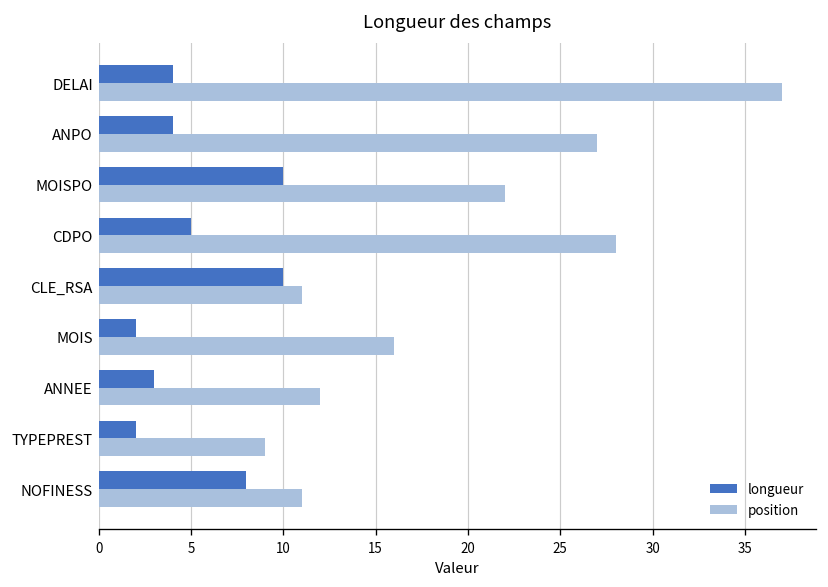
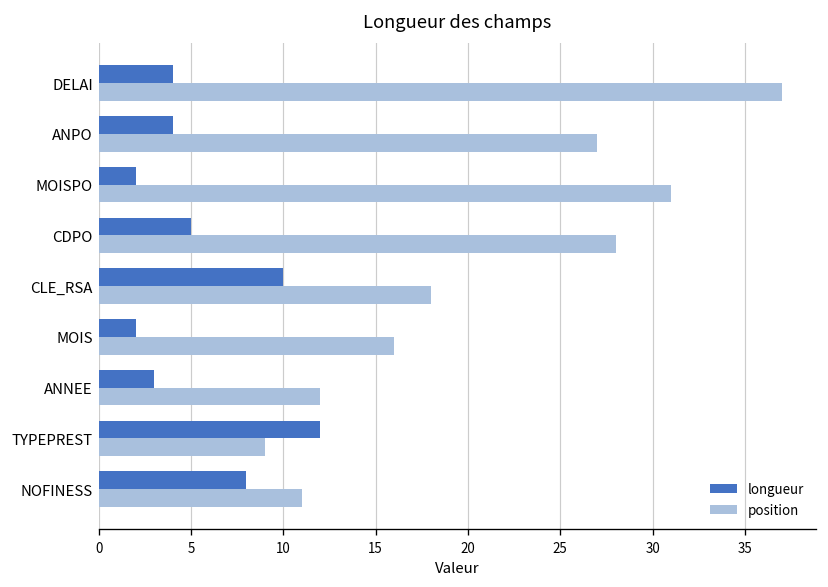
longueur, MOISPO: 10 -> 2
position, MOISPO: 22 -> 31
position, CLE_RSA: 11 -> 18
longueur, TYPEPREST: 2 -> 12
